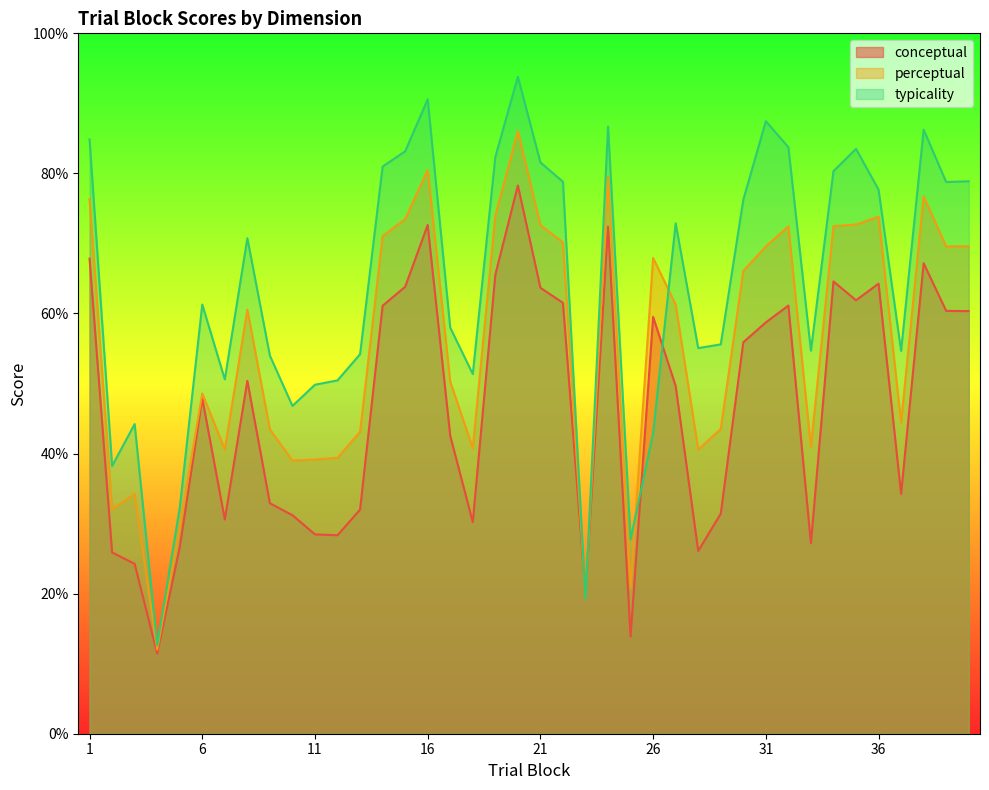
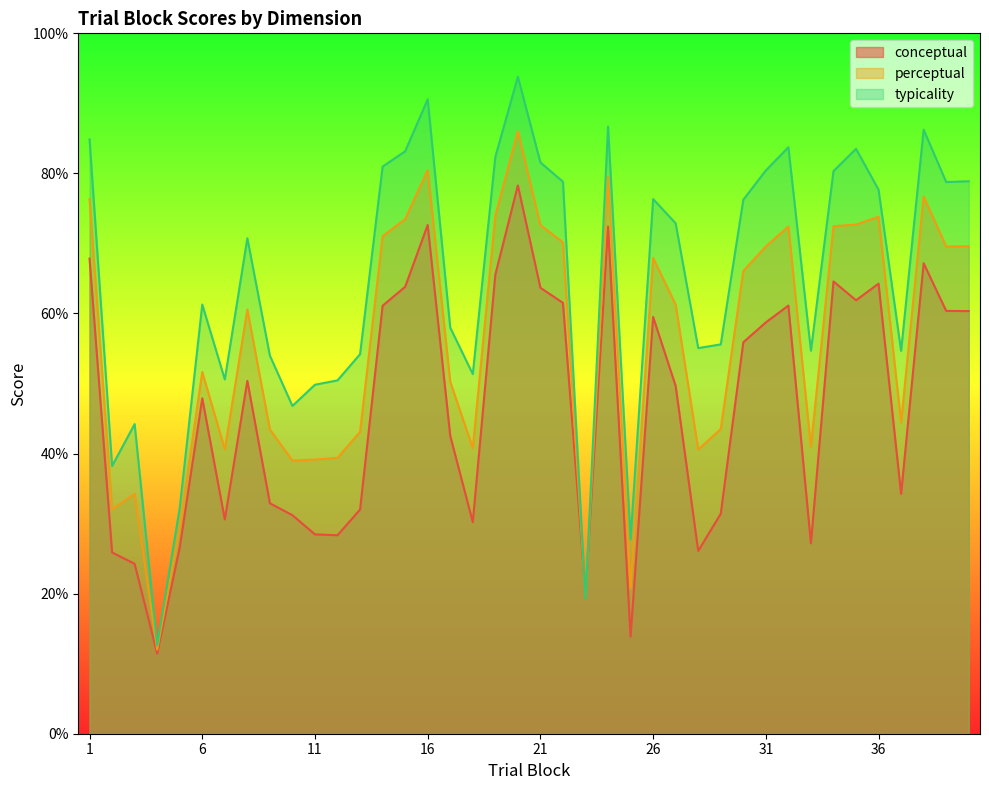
perceptual, 6: 49% -> 52%
typicality, 26: 43% -> 76%
typicality, 31: 87% -> 80%
